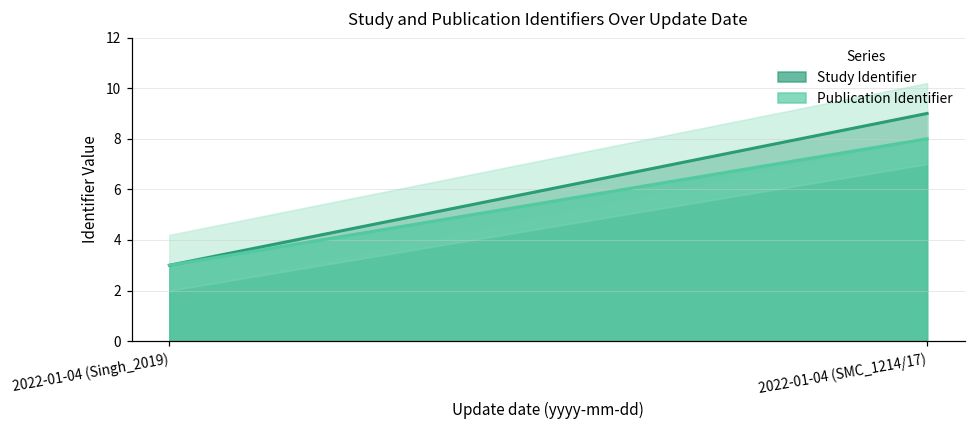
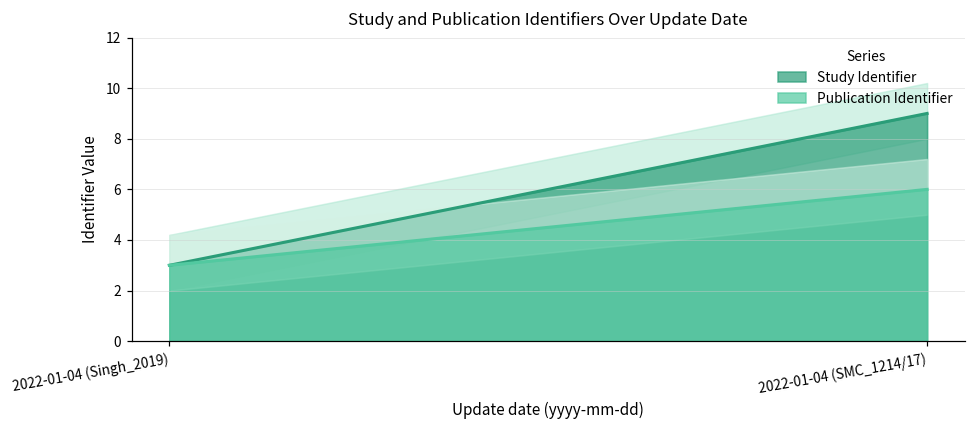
Publication Identifier, 2022-01-04 (SMC_1214/17): 8 -> 6
